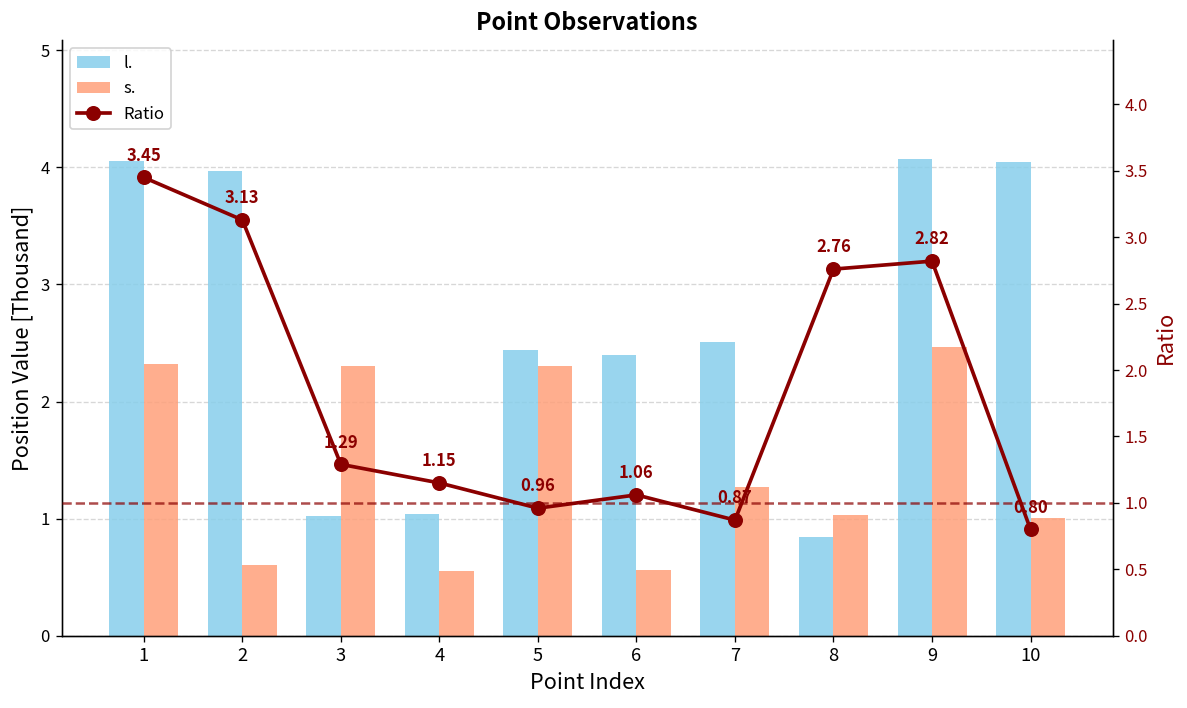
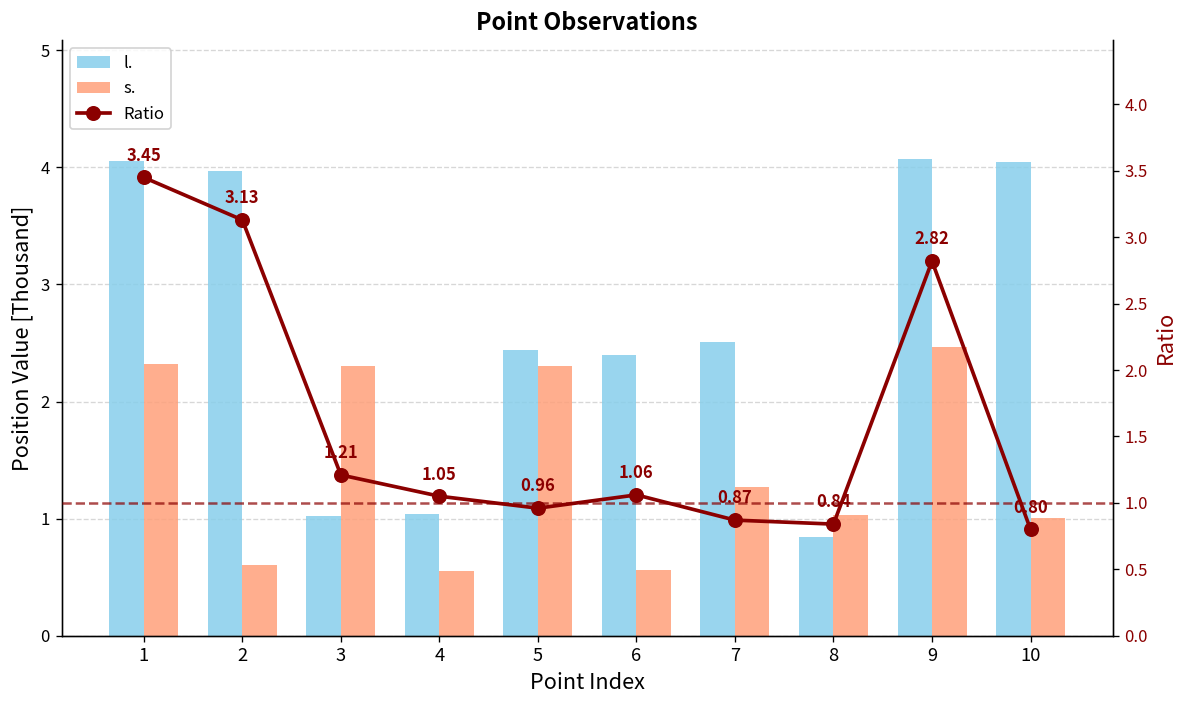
Ratio, 3: 1.29 -> 1.21
Ratio, 4: 1.15 -> 1.05
Ratio, 8: 2.76 -> 0.84
